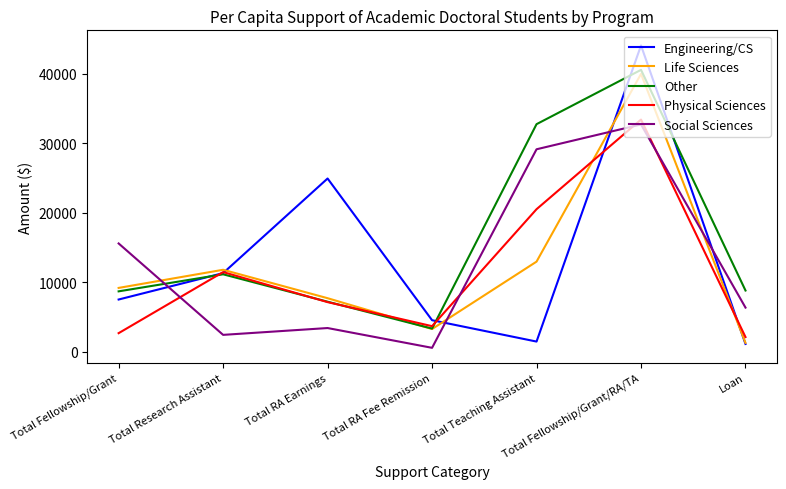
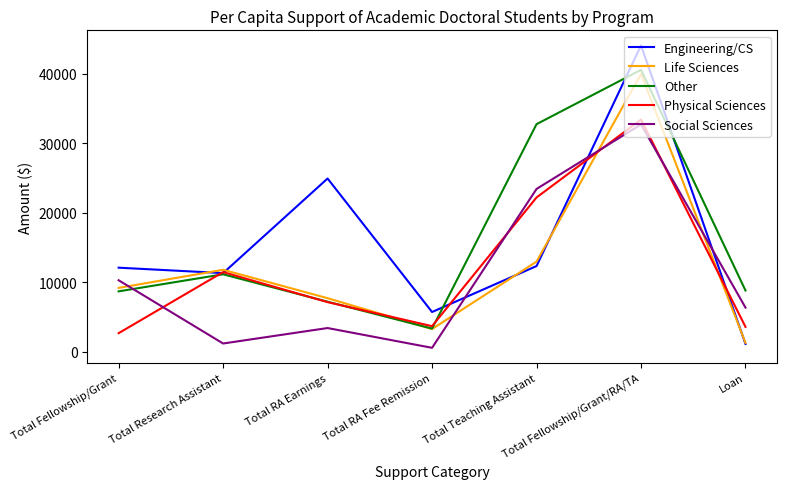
Engineering/CS, Total Fellowship/Grant: 8000 -> 12000
Social Sciences, Total Fellowship/Grant: 16000 -> 10000
Social Sciences, Total Research Assistant: 2000 -> 1000
Engineering/CS, Total RA Fee Remission: 5000 -> 6000
Engineering/CS, Total Teaching Assistant: 1000 -> 12000
Physical Sciences, Total Teaching Assistant: 21000 -> 22000
Social Sciences, Total Teaching Assistant: 29000 -> 23000
Physical Sciences, Loan: 2000 -> 4000
